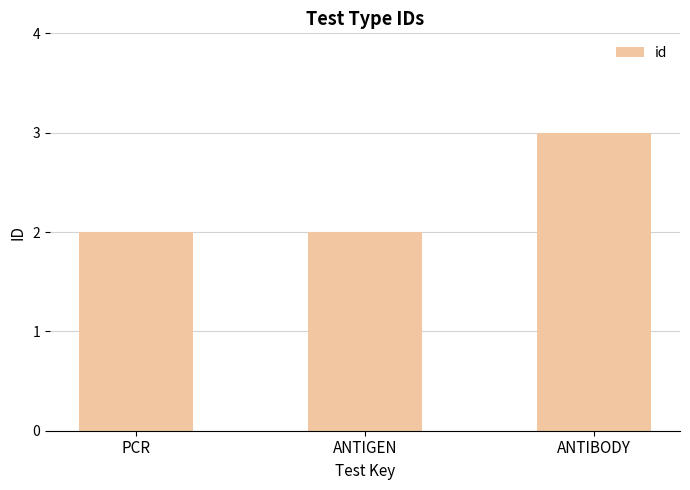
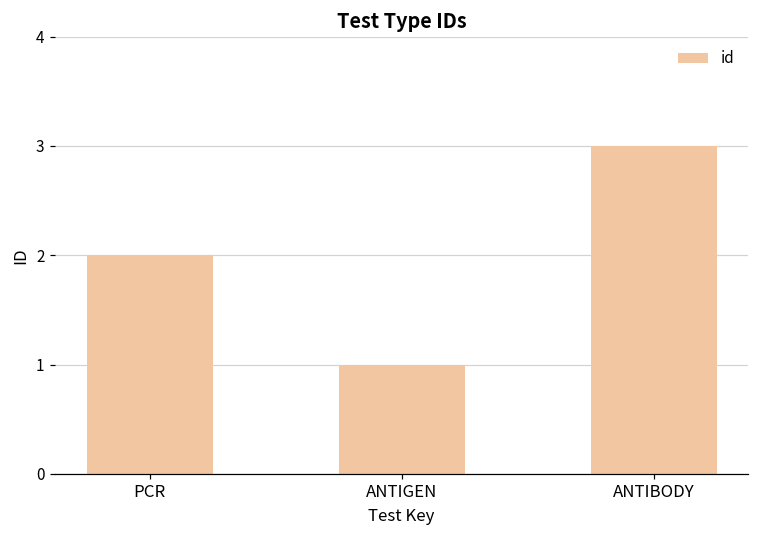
ANTIGEN: 2 -> 1
